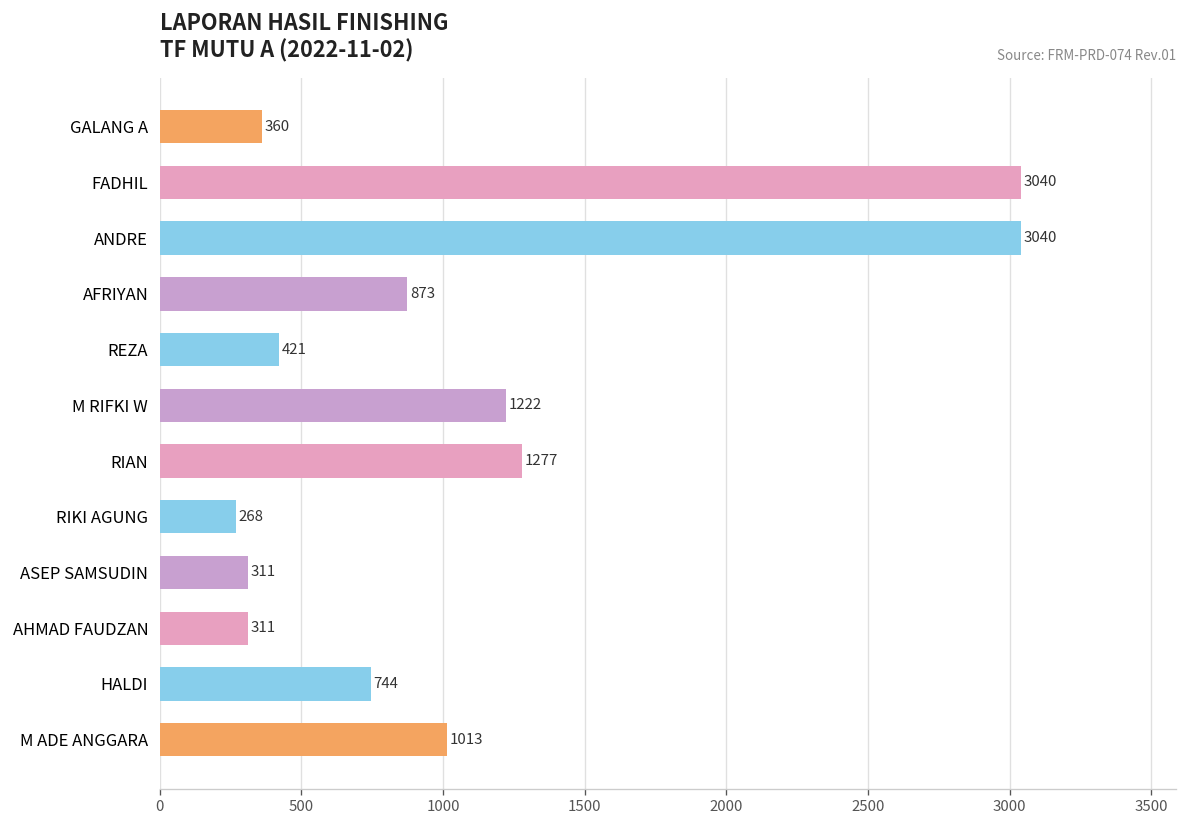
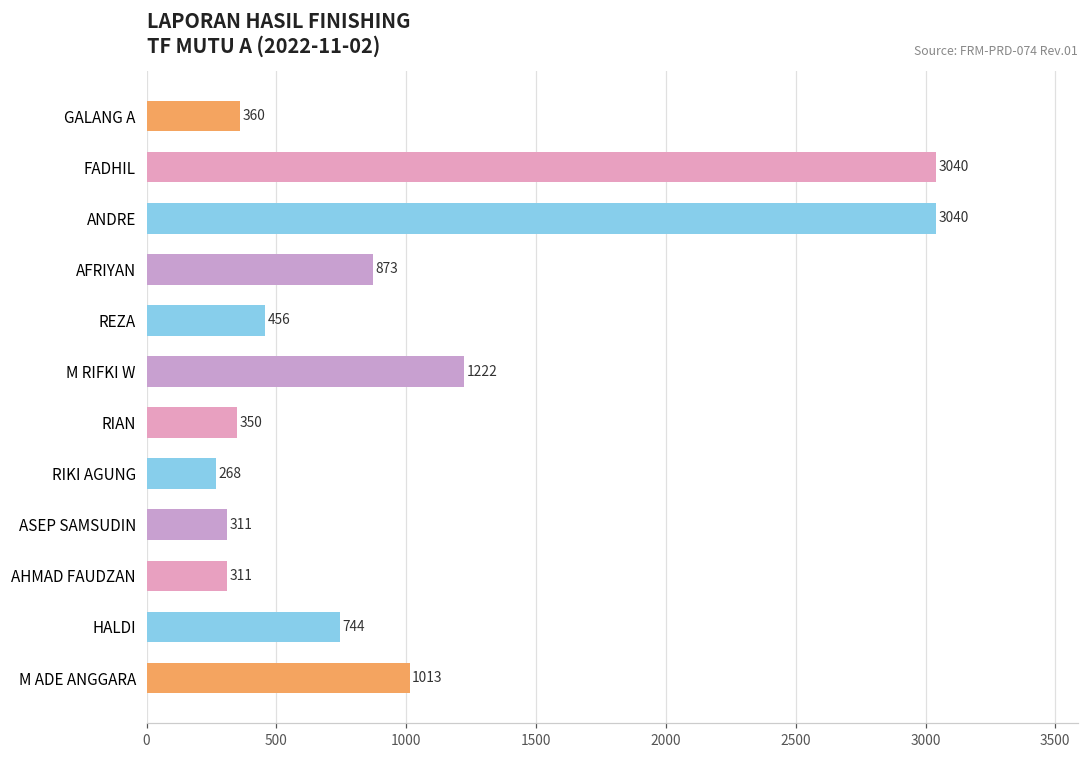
REZA: 421 -> 456
RIAN: 1277 -> 350
